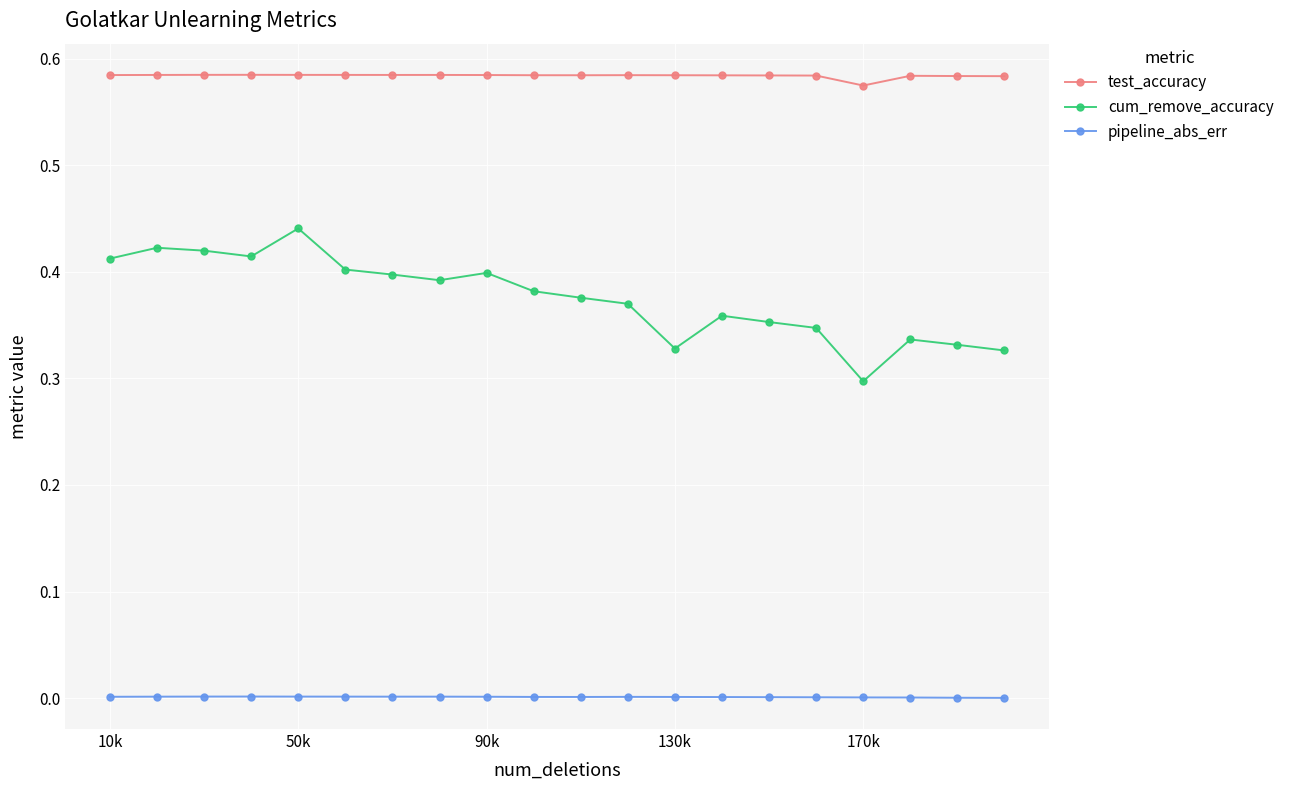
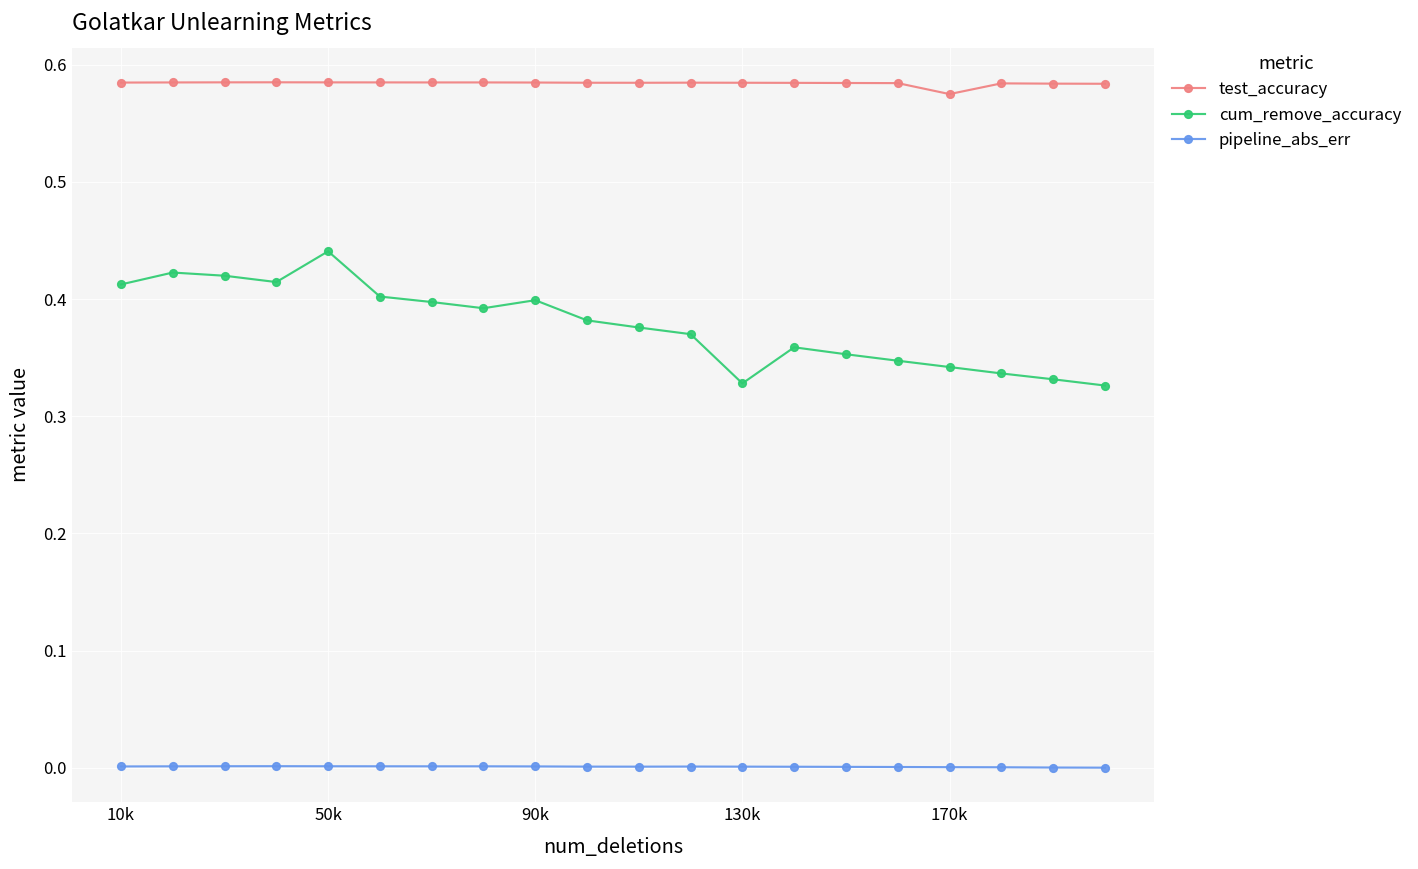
cum_remove_accuracy, 170k: 0.297 -> 0.342
